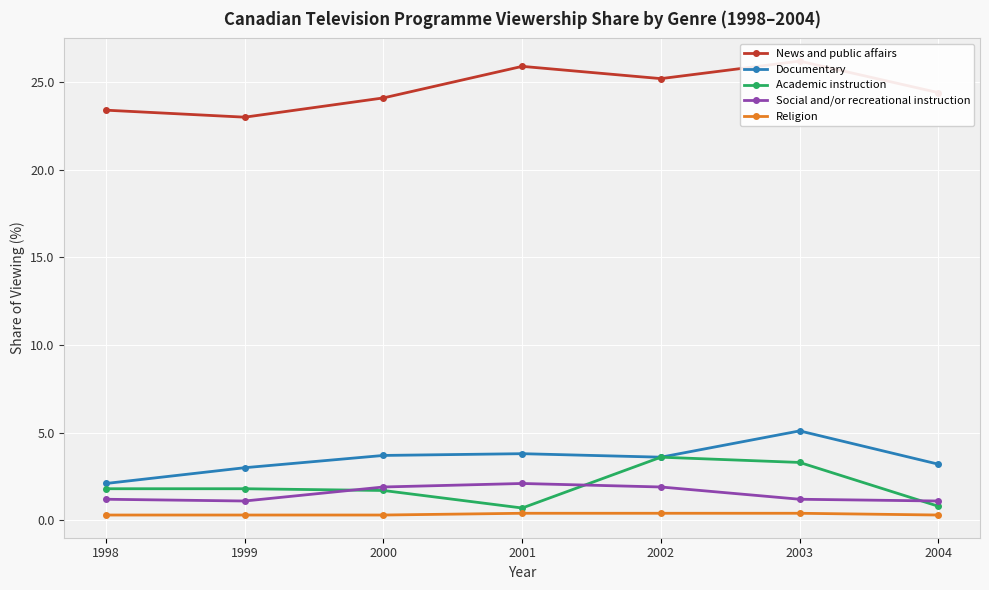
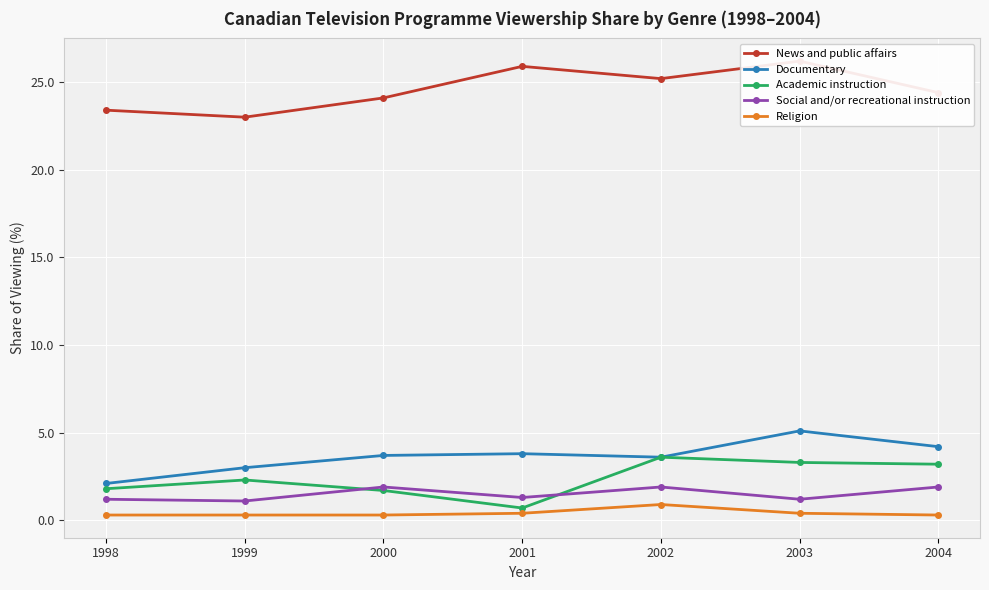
Academic instruction, 1999: 1.8 -> 2.3
Social and/or recreational instruction, 2001: 2.1 -> 1.3
Religion, 2002: 0.4 -> 0.9
Documentary, 2004: 3.2 -> 4.2
Academic instruction, 2004: 0.8 -> 3.2
Social and/or recreational instruction, 2004: 1.1 -> 1.9
